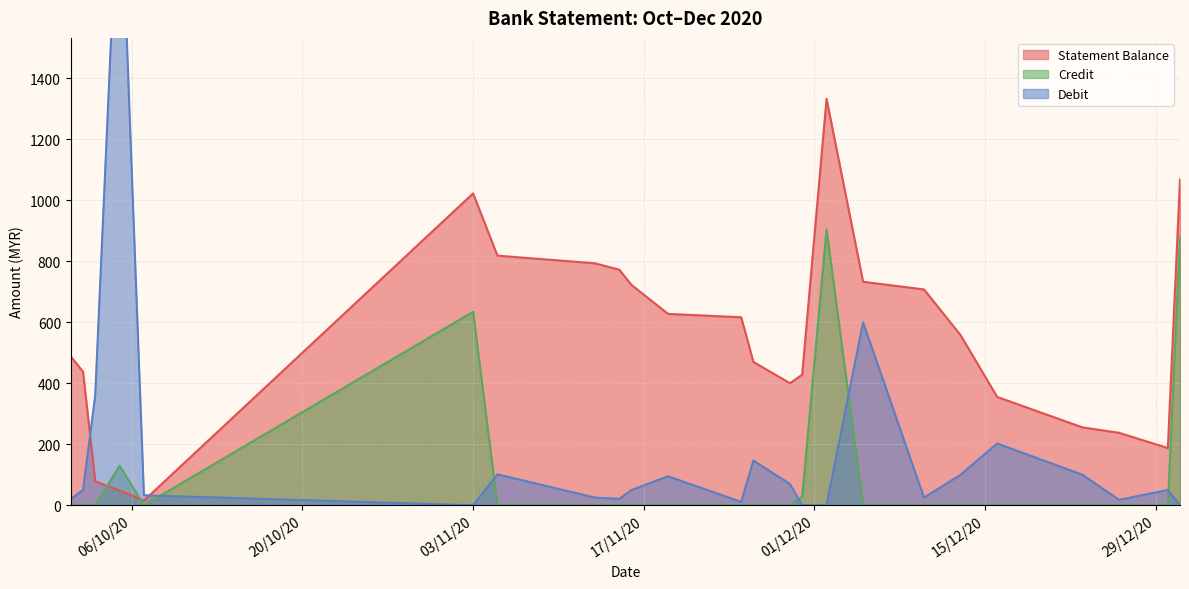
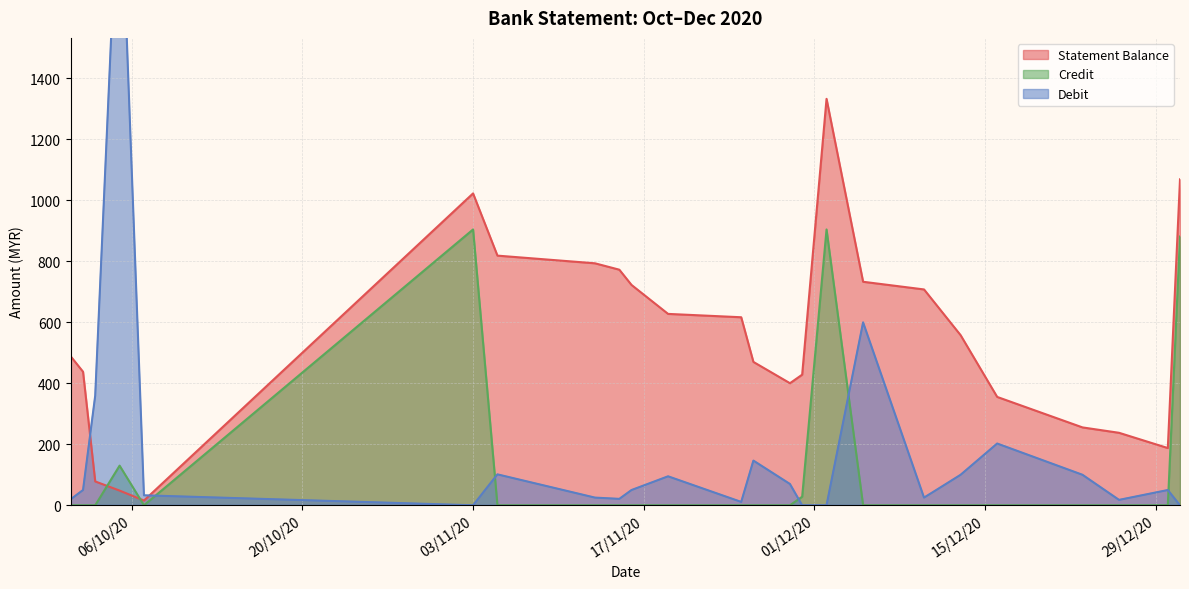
Credit, 03/11/20: 630 -> 900
